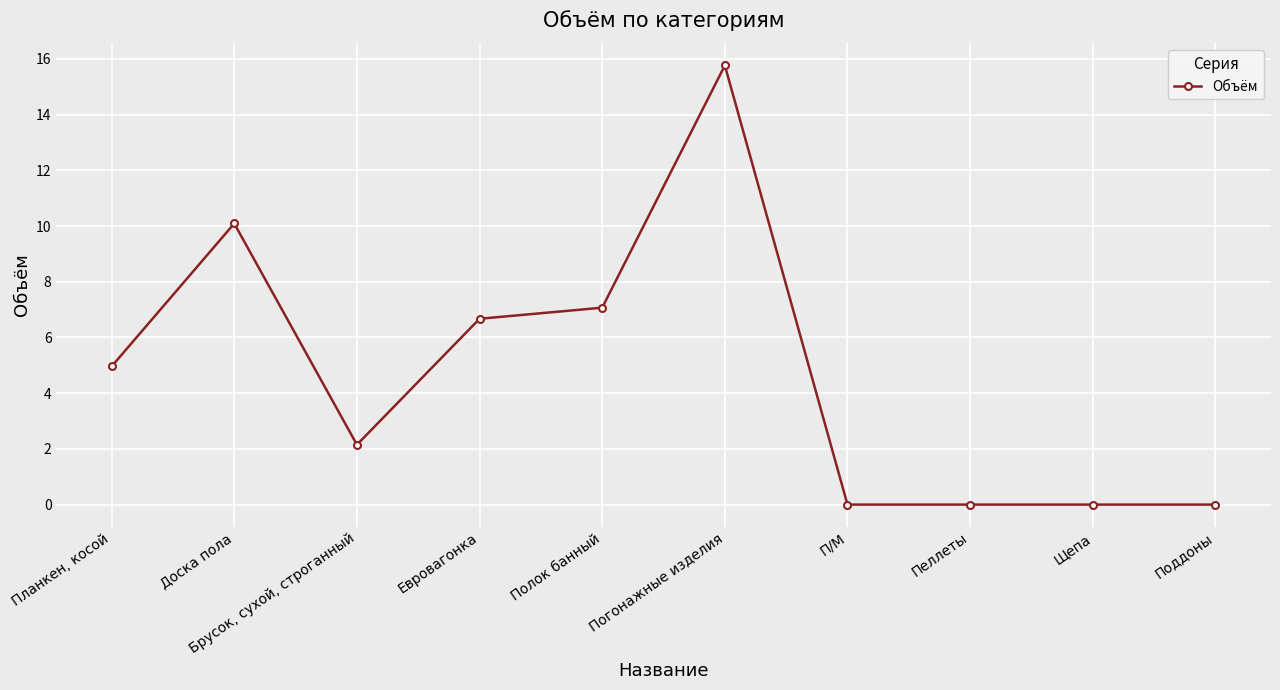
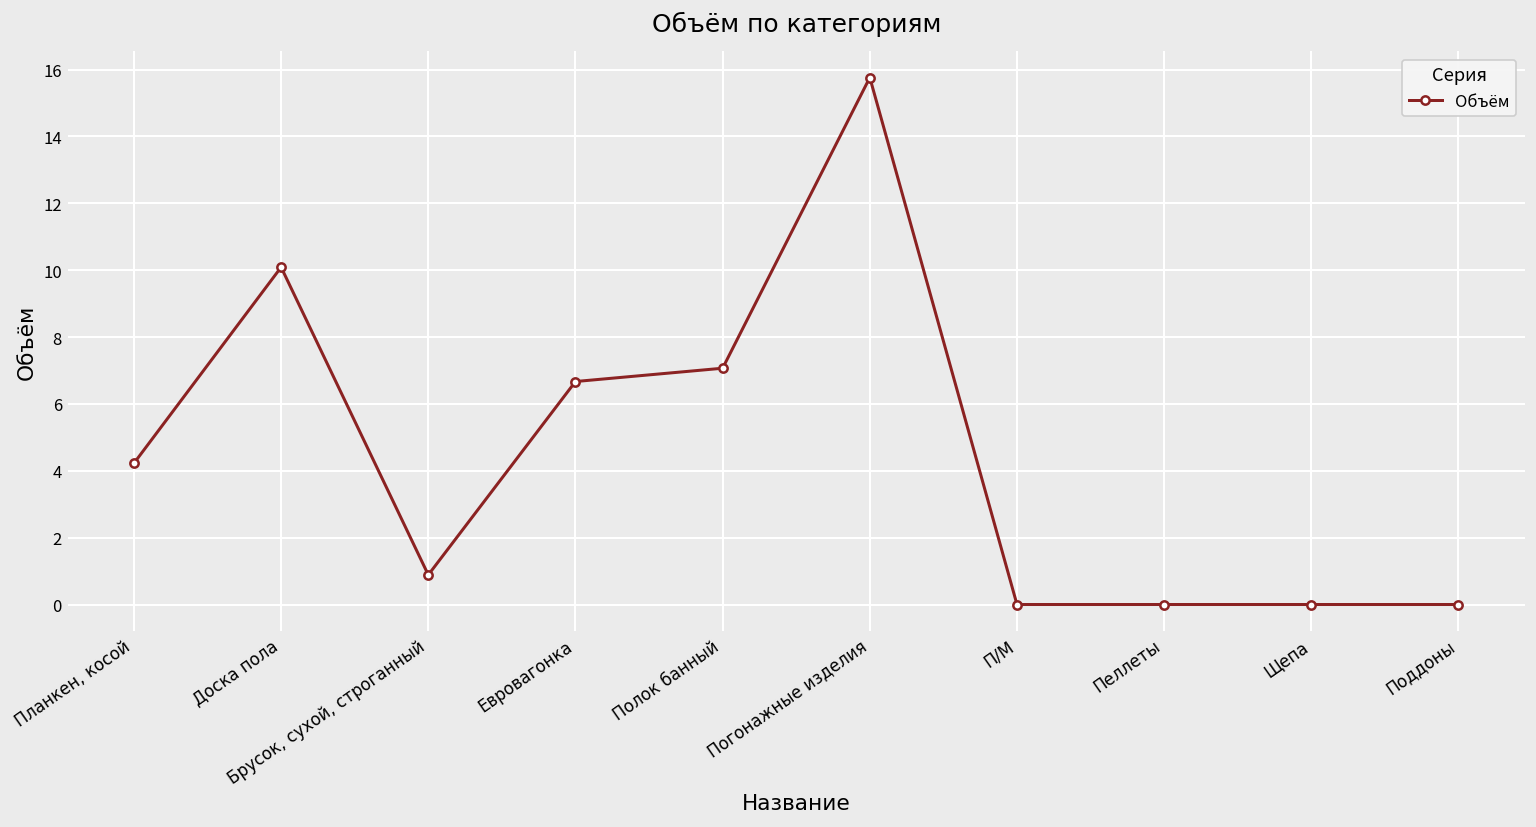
Планкен, косой: 5.0 -> 4.2
Брусок, сухой, строганный: 2.1 -> 0.9
